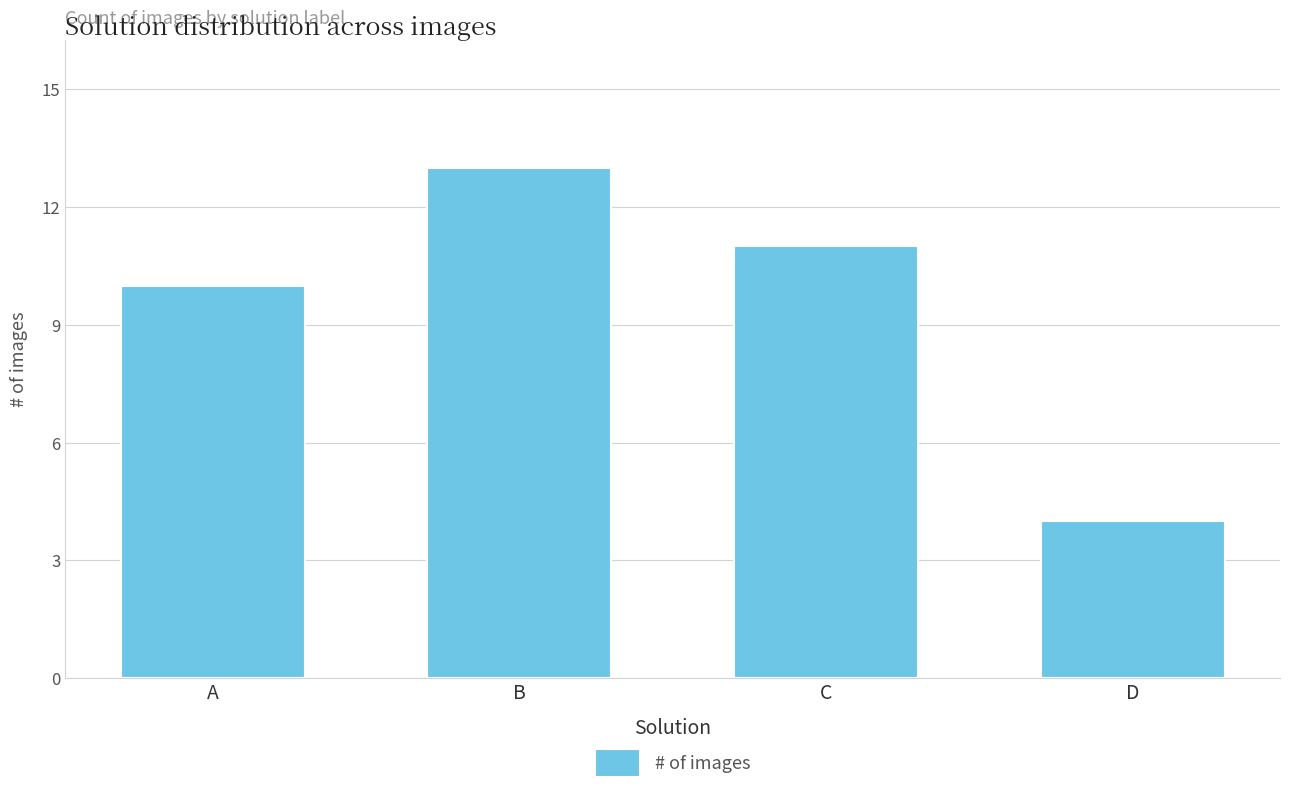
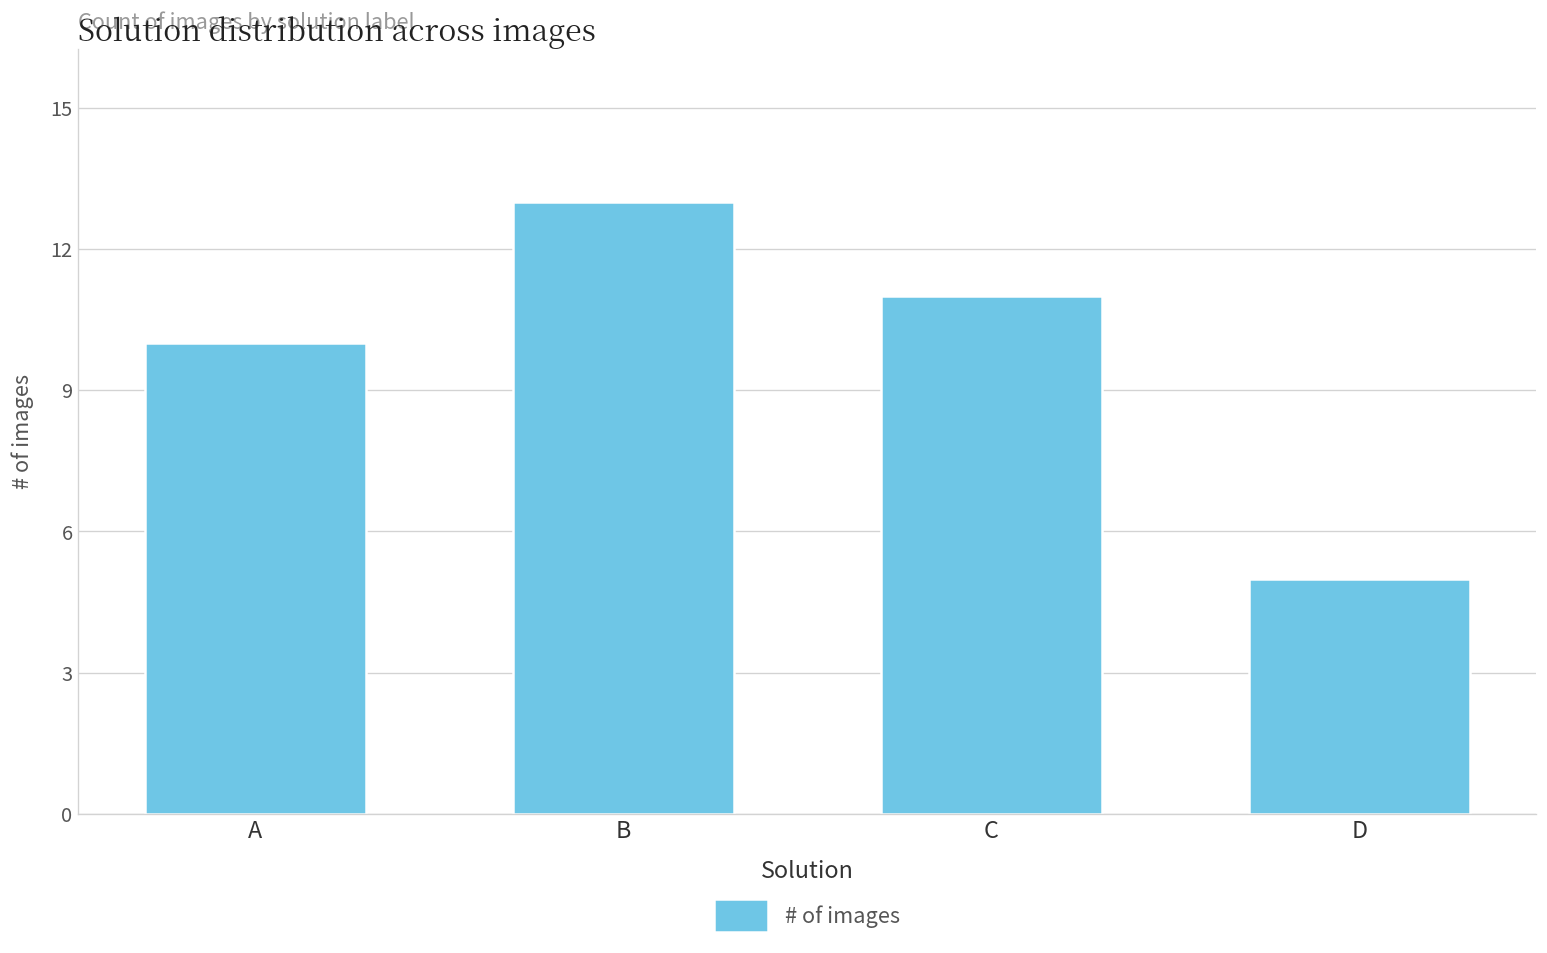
D: 4 -> 5
